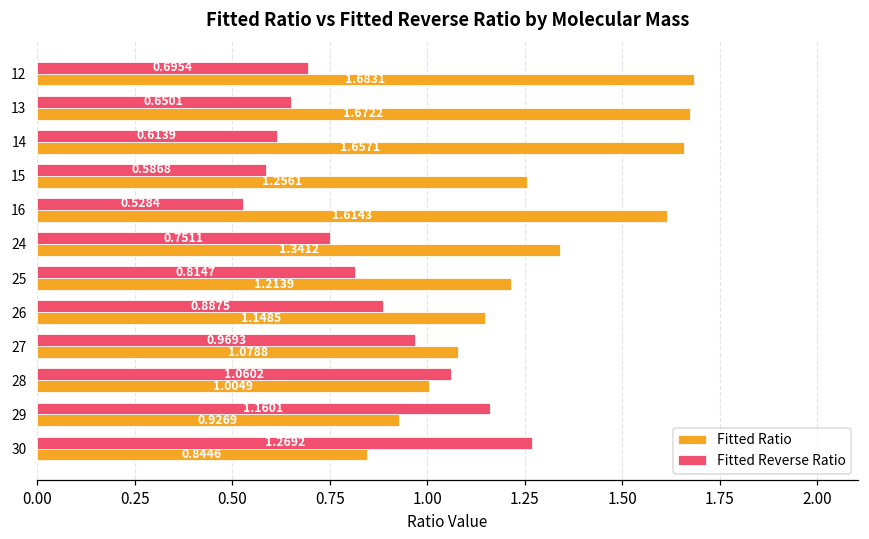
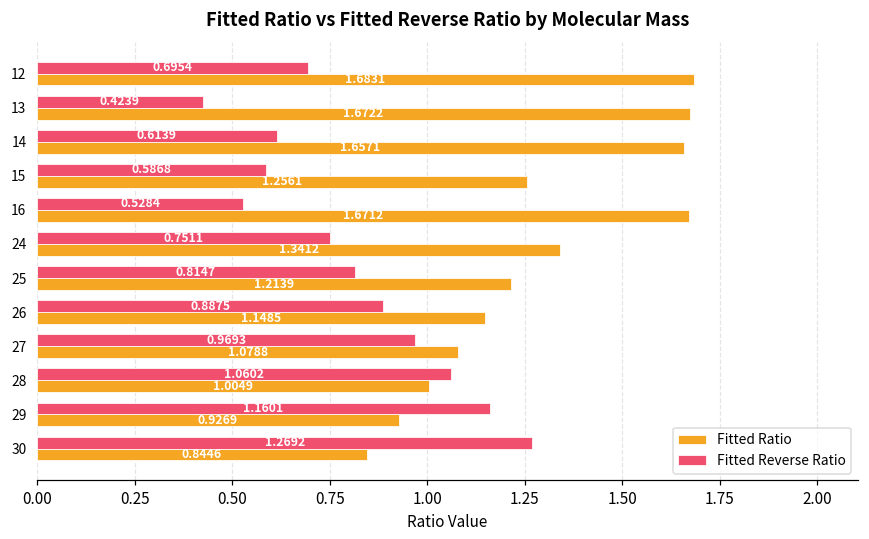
Fitted Reverse Ratio, 13: 0.6501 -> 0.4239
Fitted Ratio, 16: 1.6143 -> 1.6712
